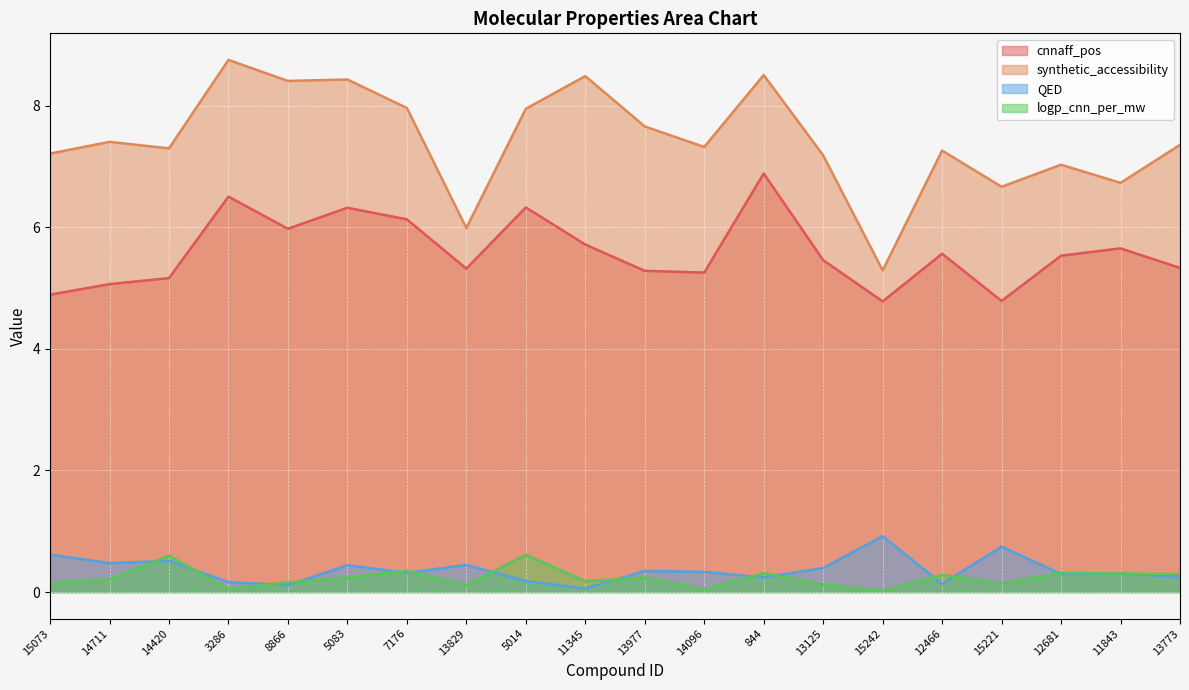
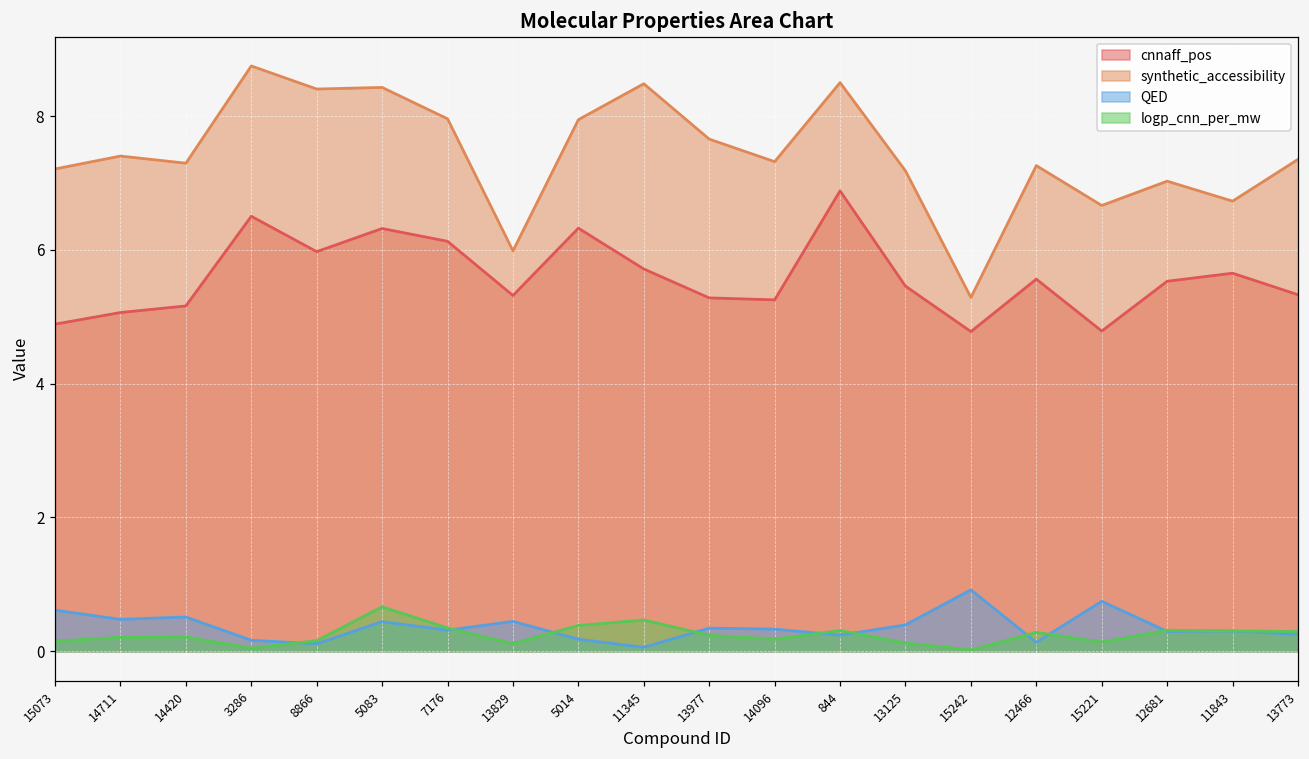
logp_cnn_per_mw, 14420: 0.6 -> 0.2
logp_cnn_per_mw, 5083: 0.2 -> 0.7
logp_cnn_per_mw, 5014: 0.6 -> 0.4
logp_cnn_per_mw, 11345: 0.2 -> 0.5
logp_cnn_per_mw, 14096: 0.0 -> 0.2
